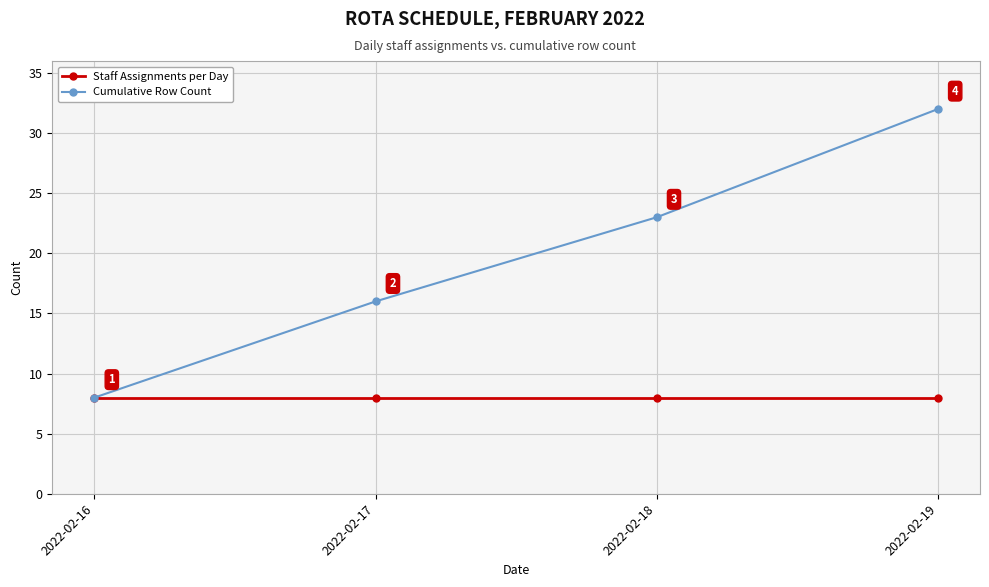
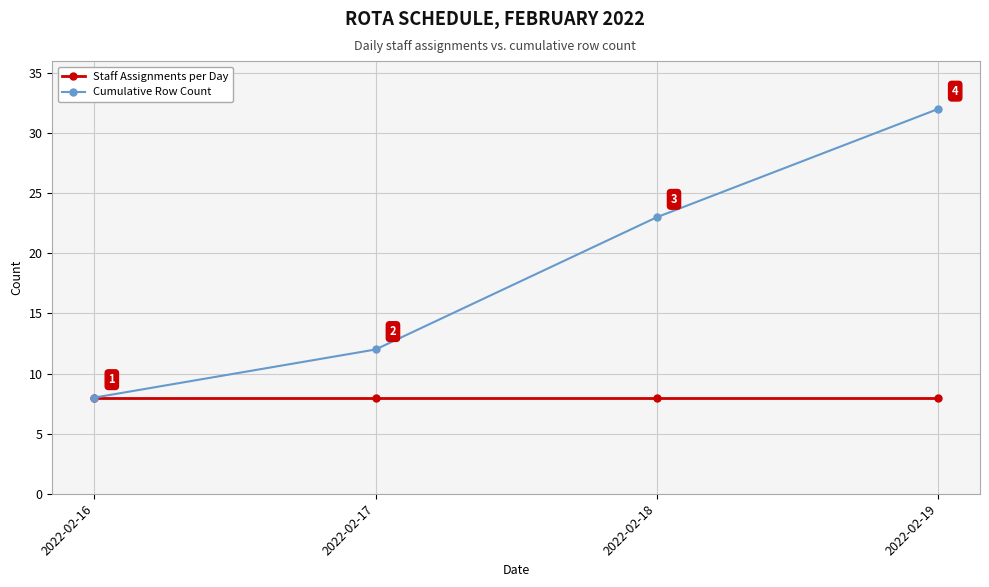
Cumulative Row Count, 2022-02-17: 16 -> 12
